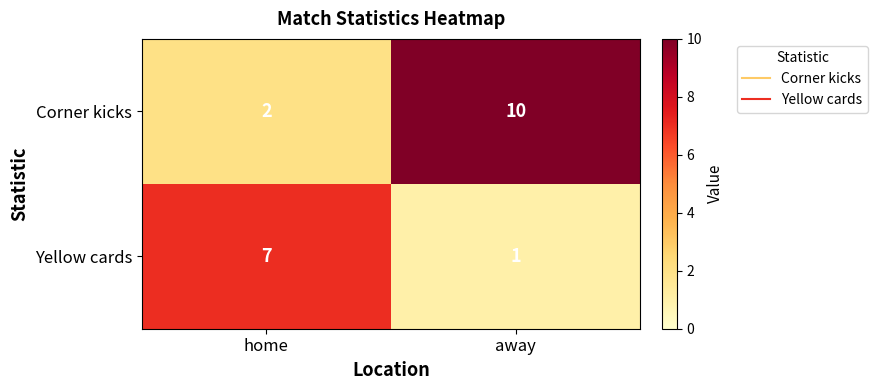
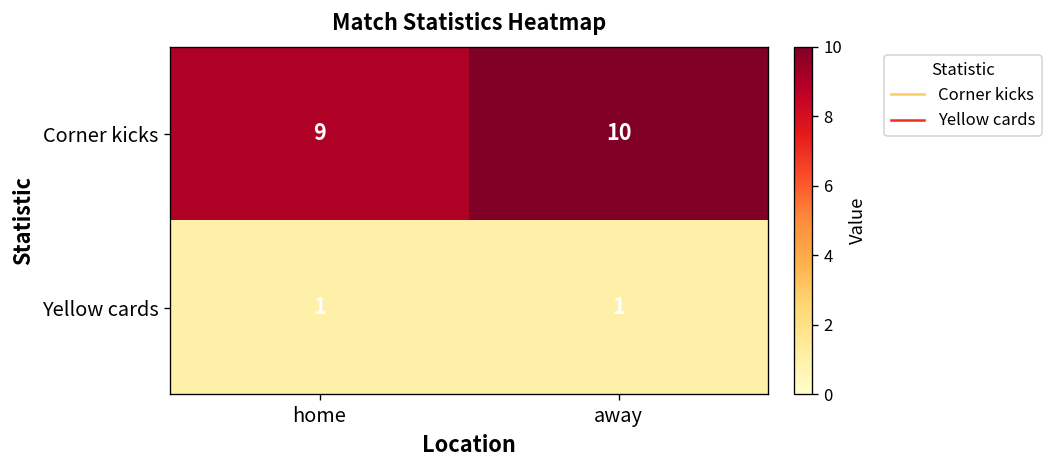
Corner kicks, home: 2 -> 9
Yellow cards, home: 7 -> 1
